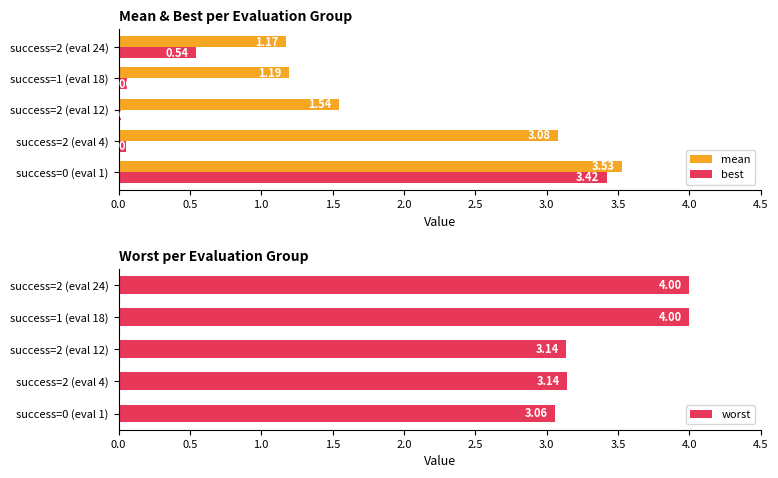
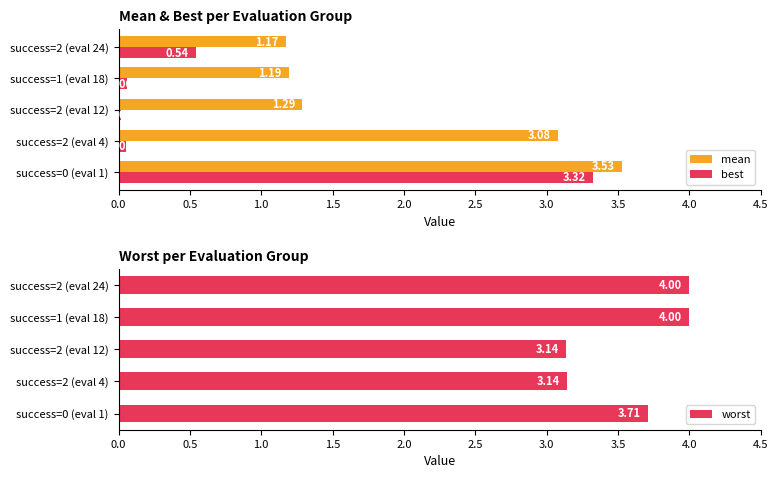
Mean & Best per Evaluation Group, mean, success=2 (eval 12): 1.54 -> 1.29
Mean & Best per Evaluation Group, best, success=0 (eval 1): 3.42 -> 3.32
Worst per Evaluation Group, success=0 (eval 1): 3.06 -> 3.71
